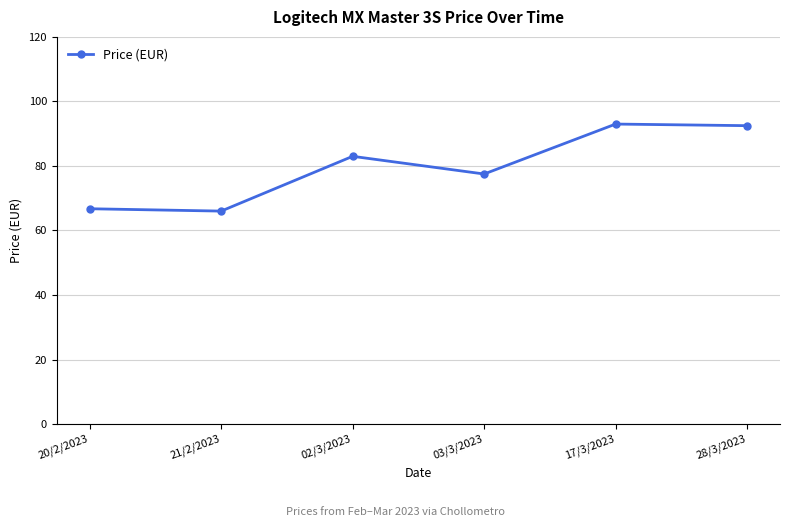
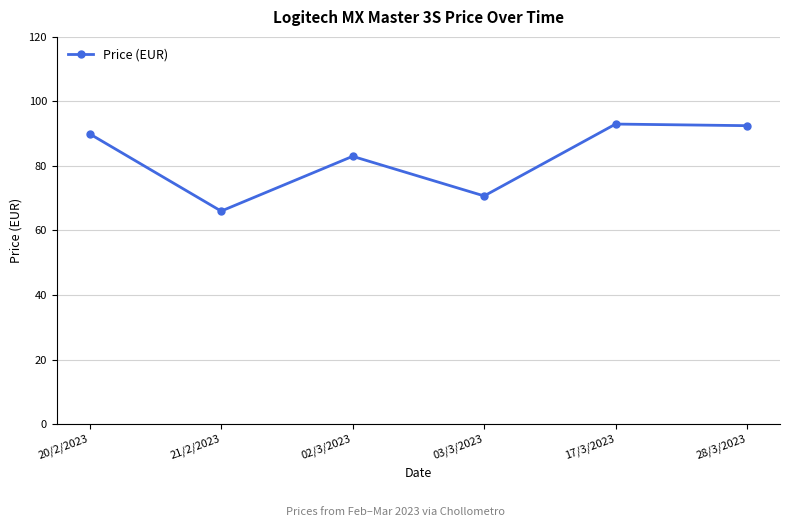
20/2/2023: 67 -> 90
03/3/2023: 78 -> 71
